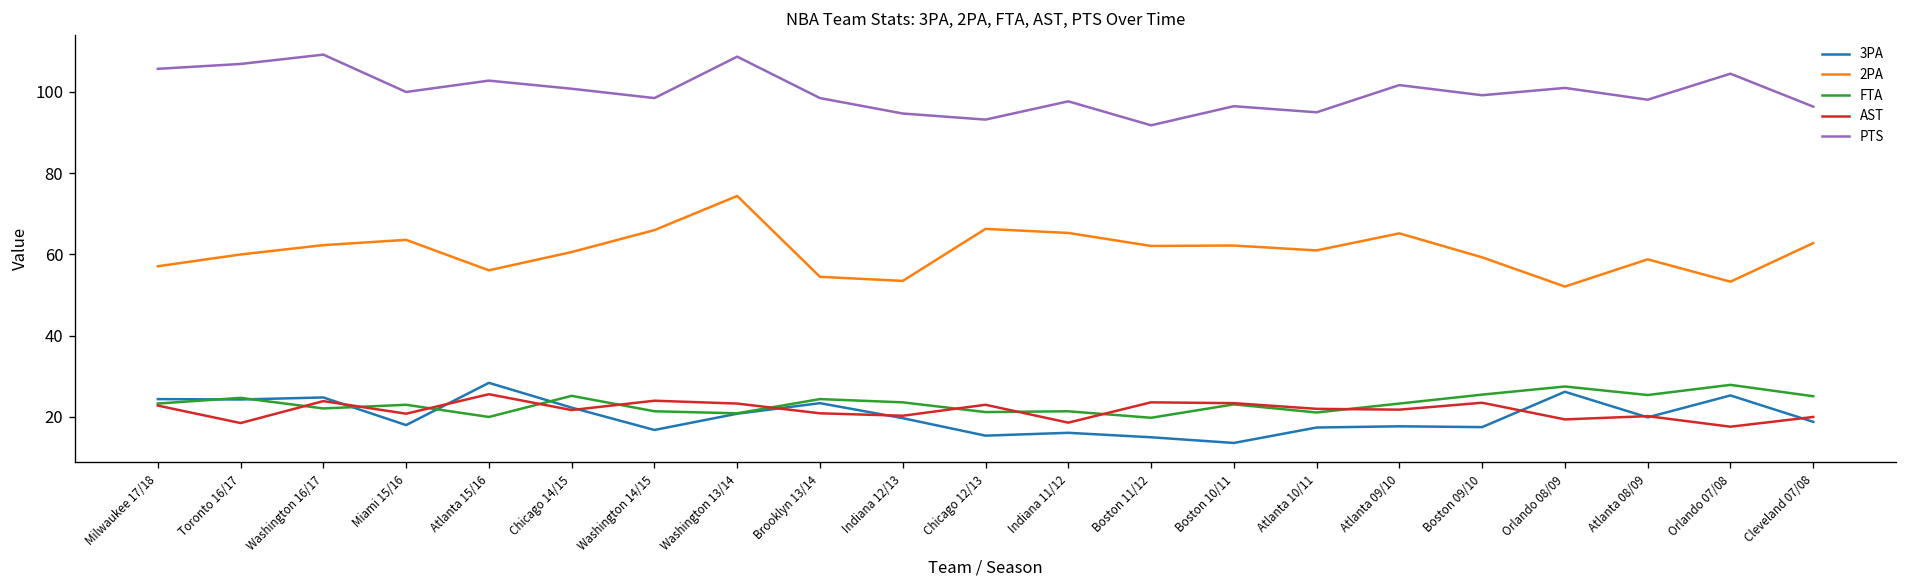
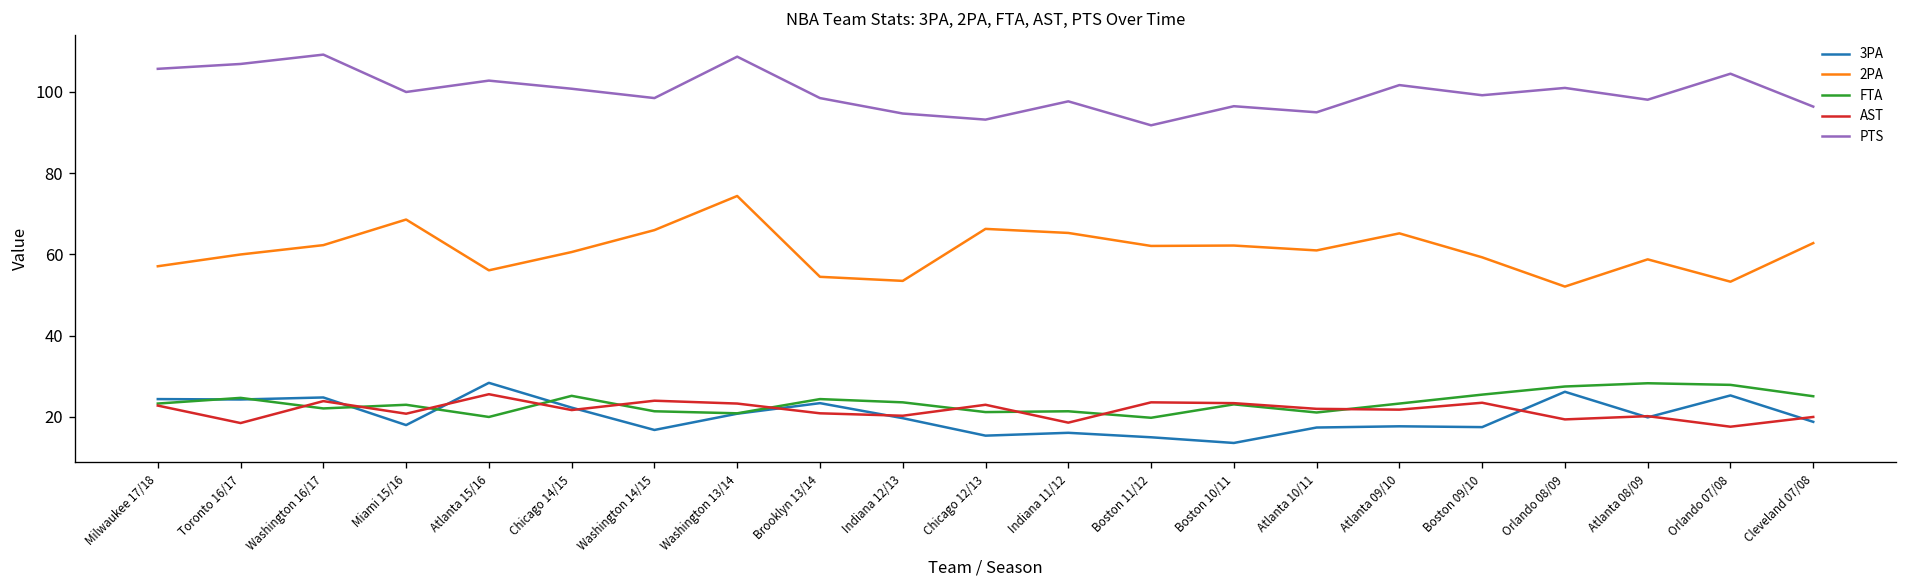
2PA, Miami 15/16: 64 -> 69
FTA, Atlanta 08/09: 25 -> 28
